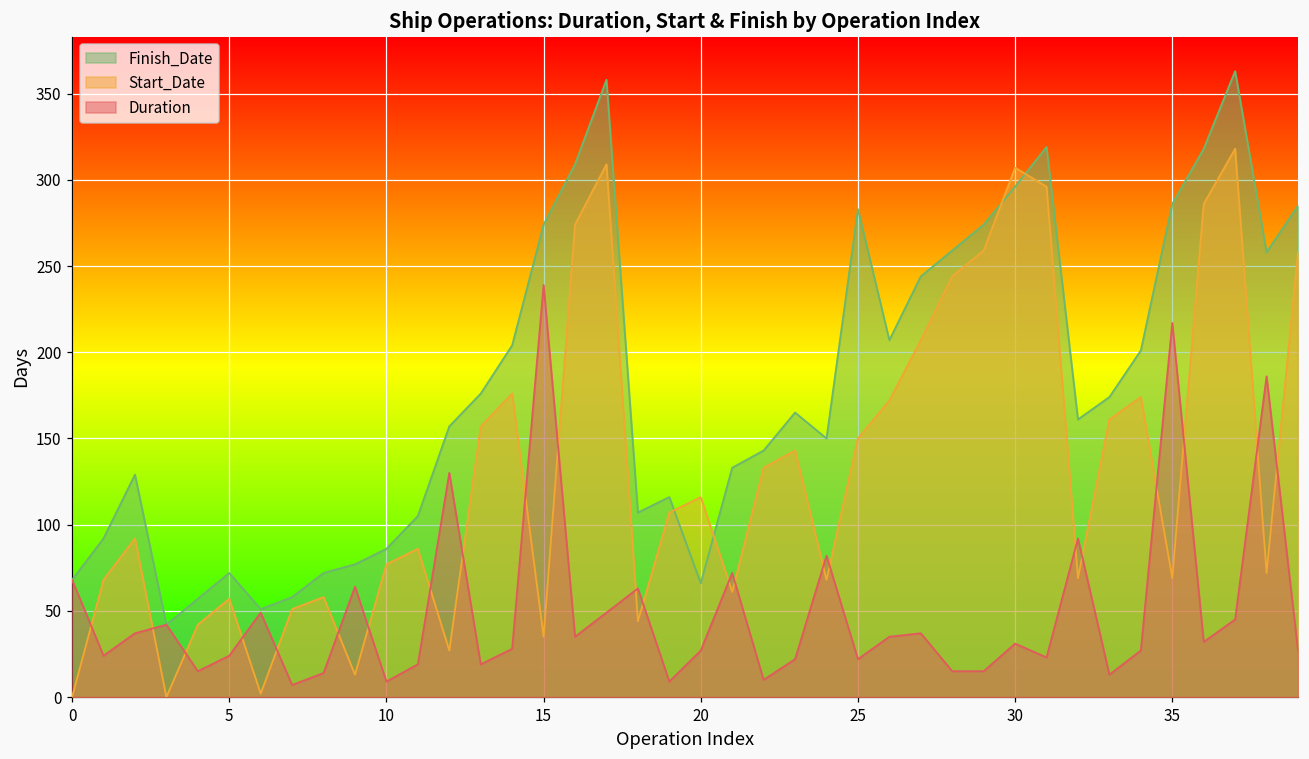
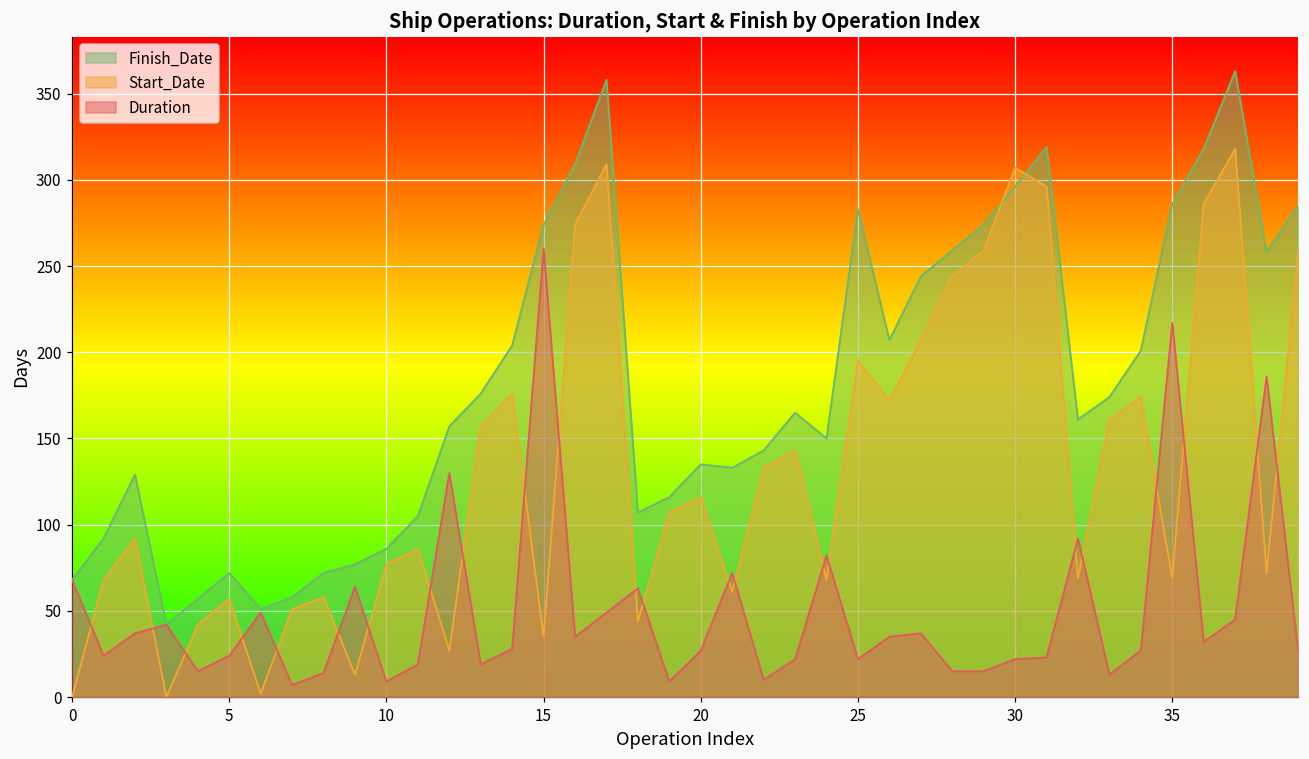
Duration, 15: 239 -> 260
Finish_Date, 20: 66 -> 135
Start_Date, 25: 150 -> 195
Duration, 30: 31 -> 22
